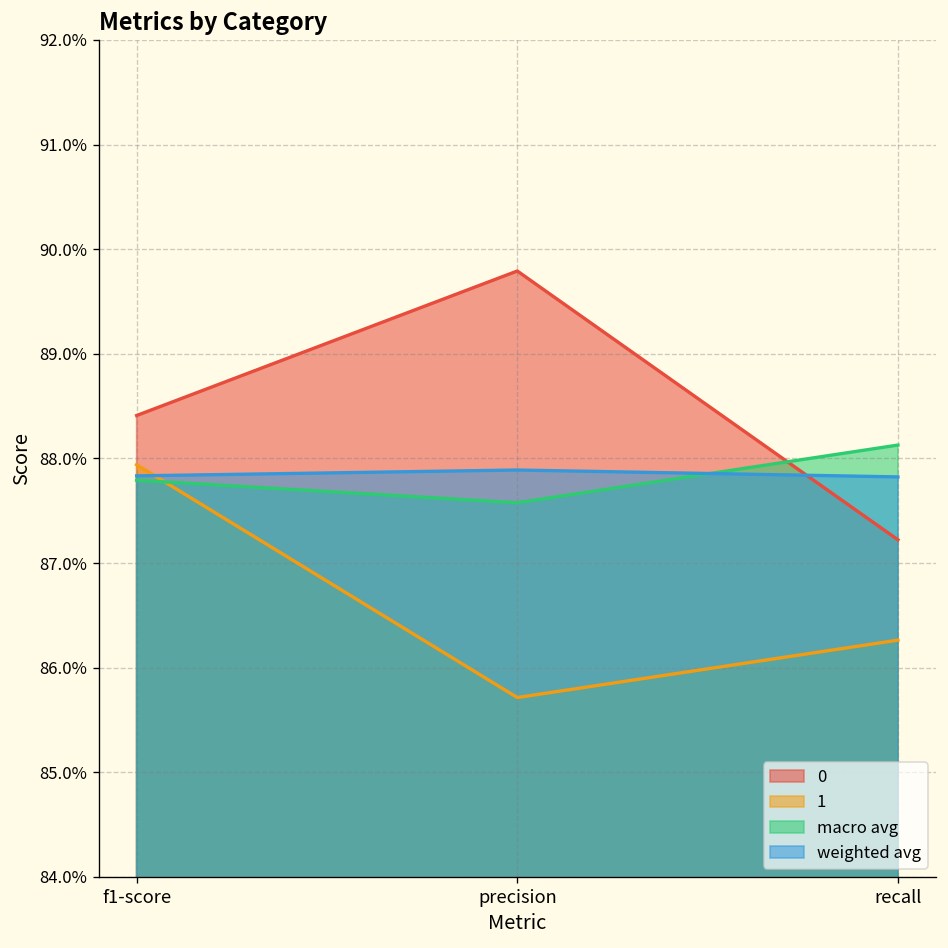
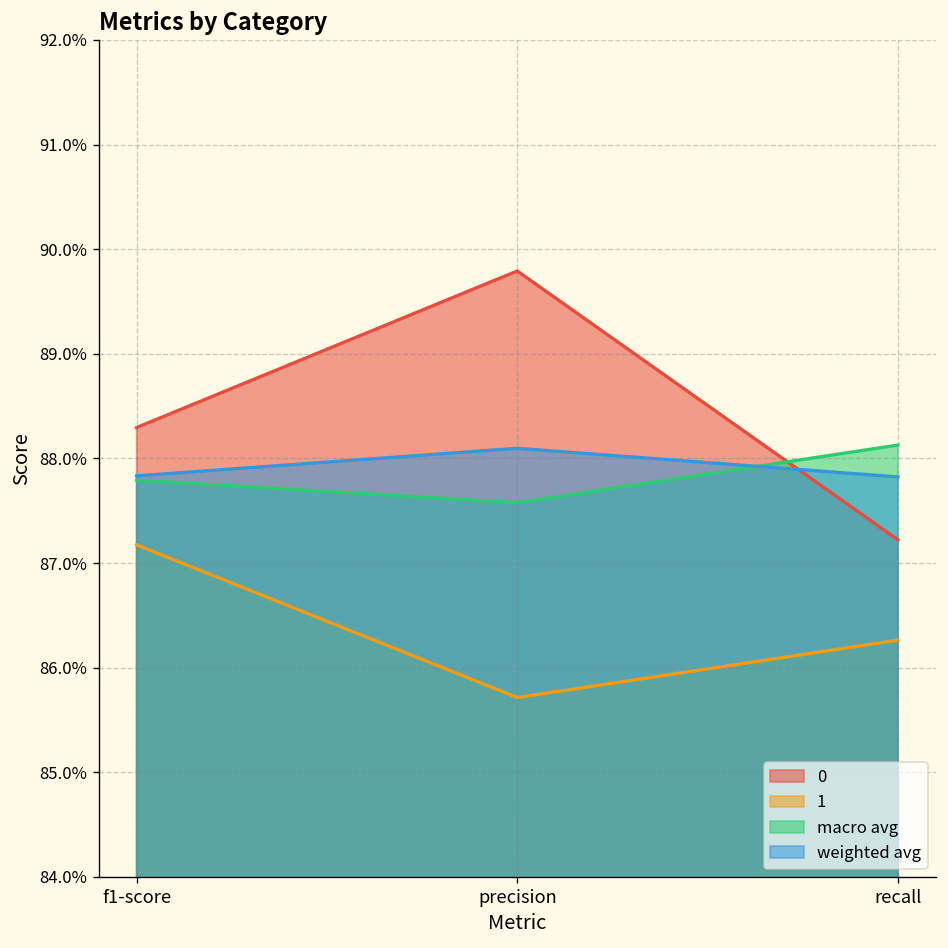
0, f1-score: 88.4% -> 88.3%
1, f1-score: 87.9% -> 87.2%
weighted avg, precision: 87.9% -> 88.1%
